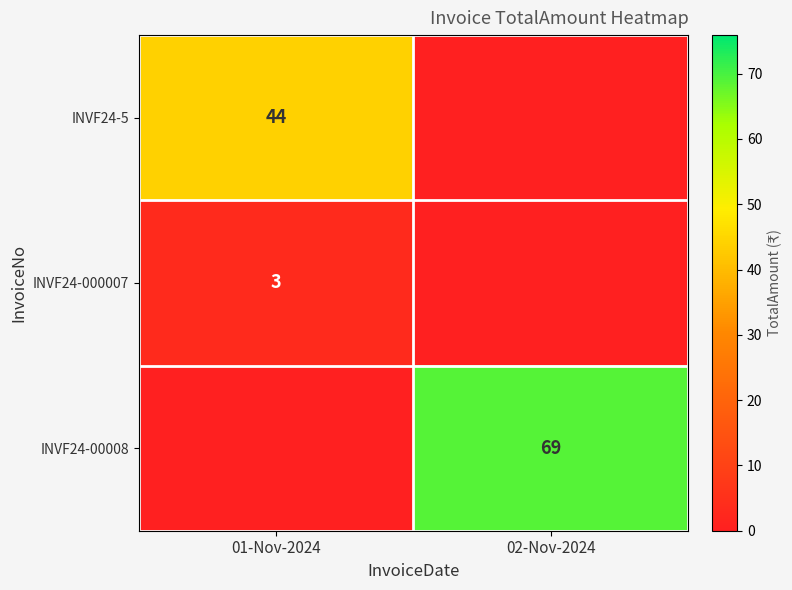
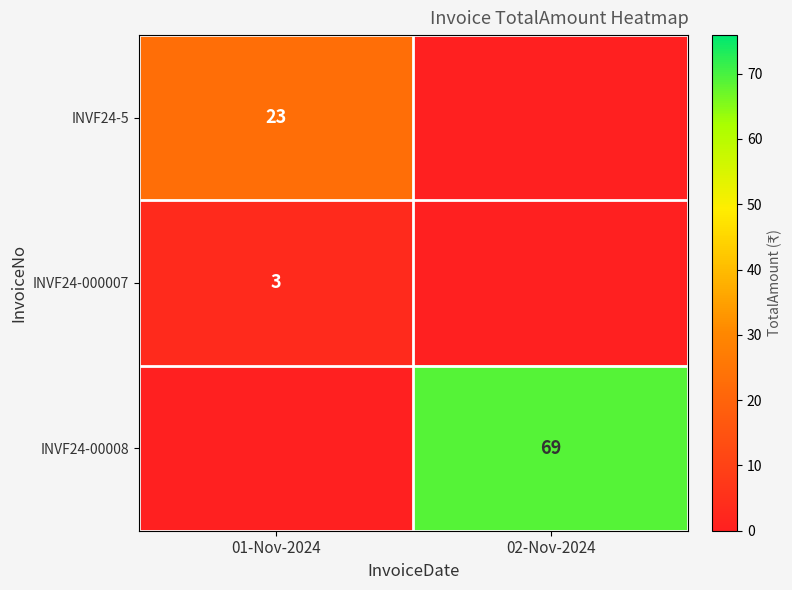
INVF24-5, 01-Nov-2024: 44 -> 23
